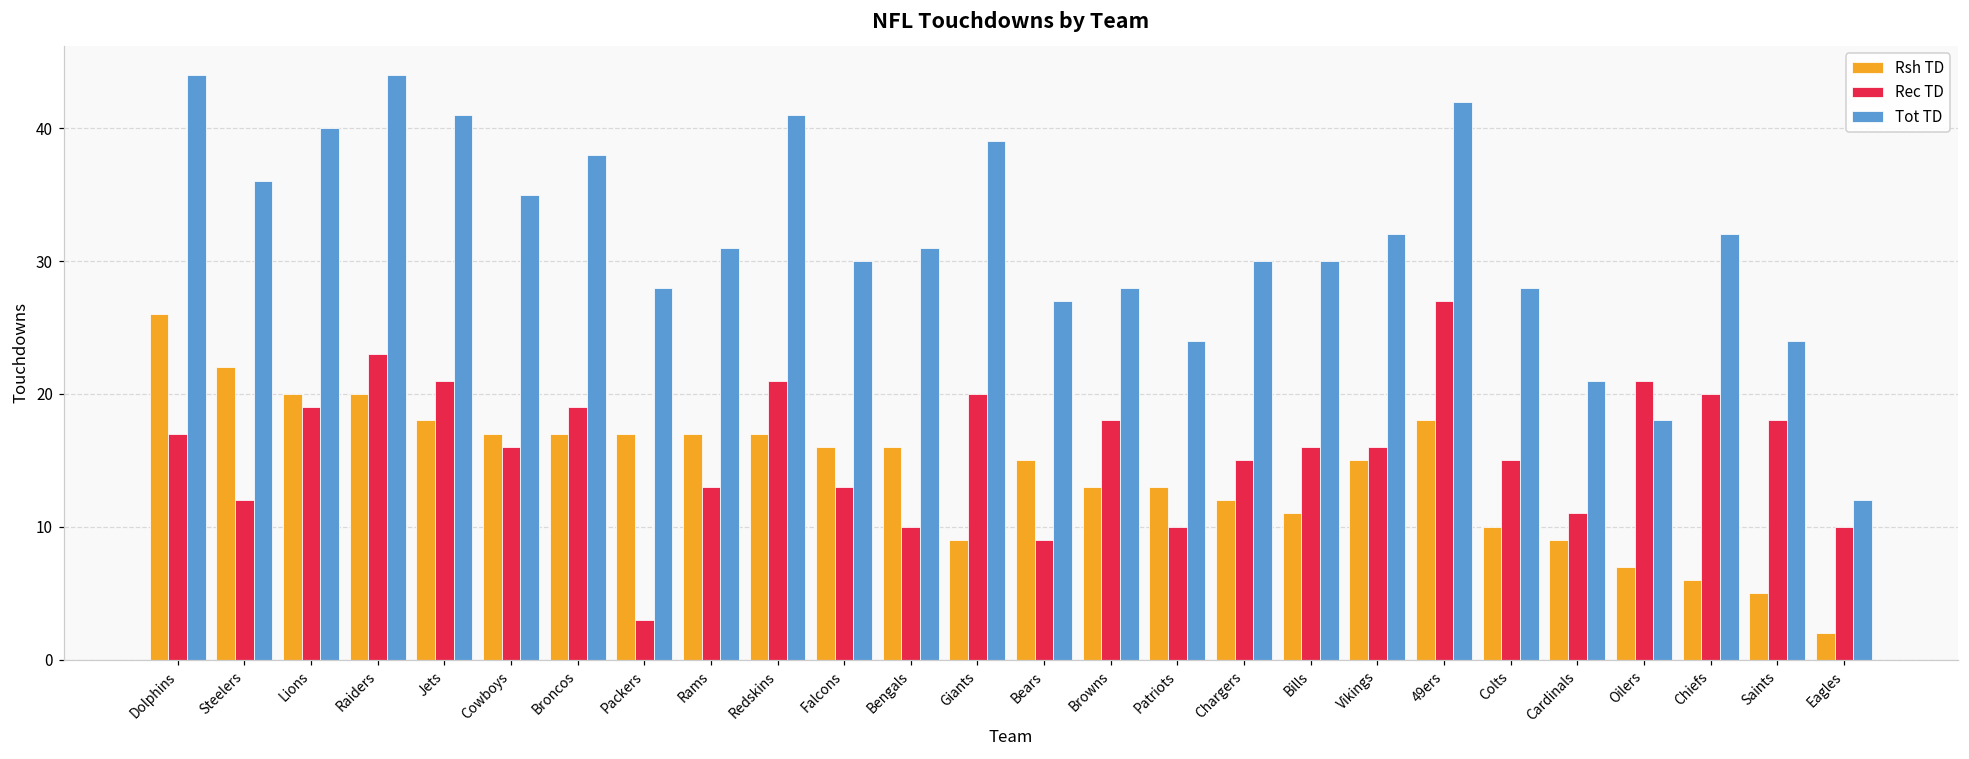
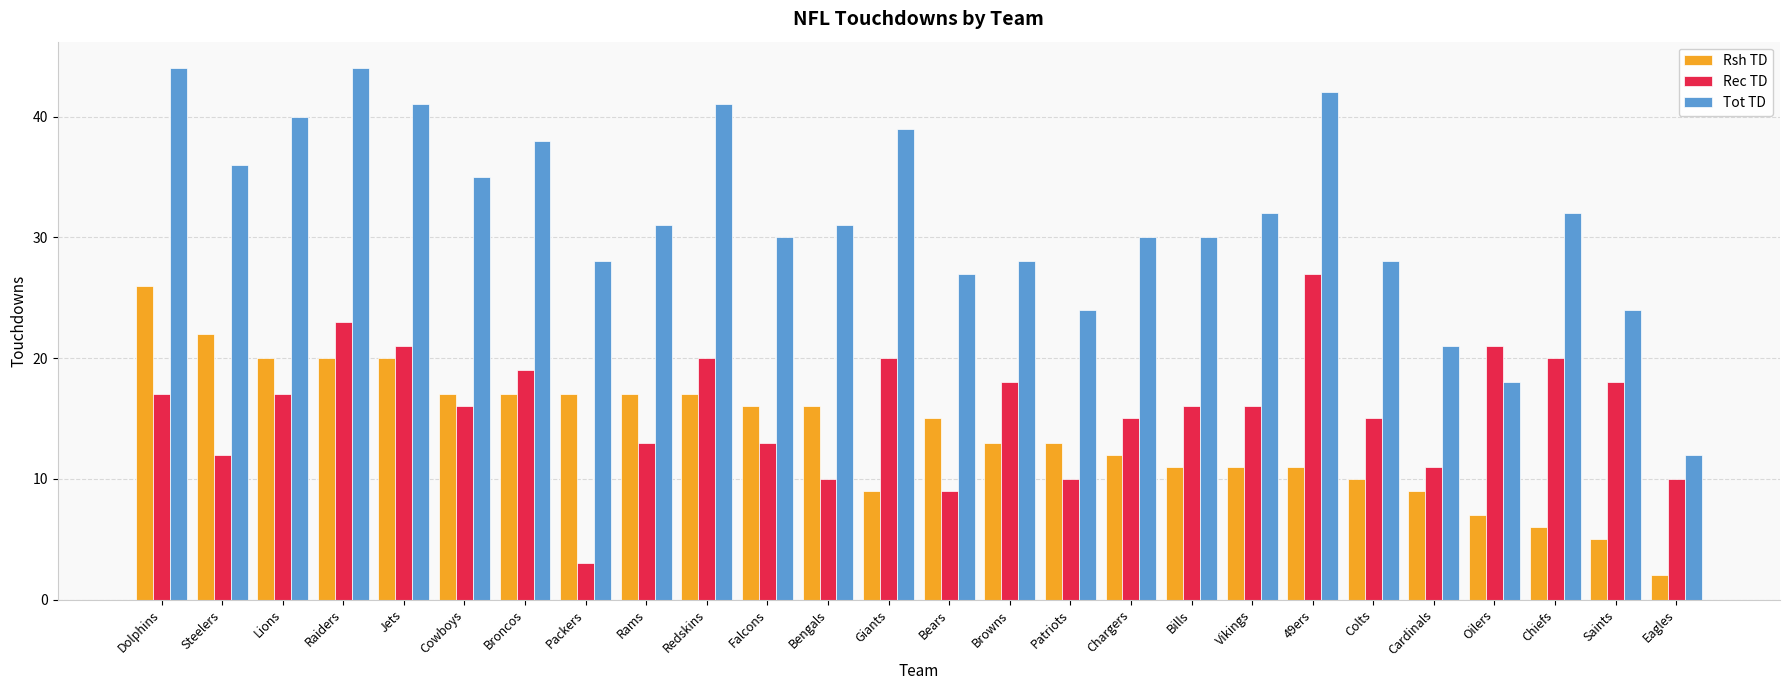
Rec TD, Lions: 19 -> 17
Rsh TD, Jets: 18 -> 20
Rec TD, Redskins: 21 -> 20
Rsh TD, Vikings: 15 -> 11
Rsh TD, 49ers: 18 -> 11
